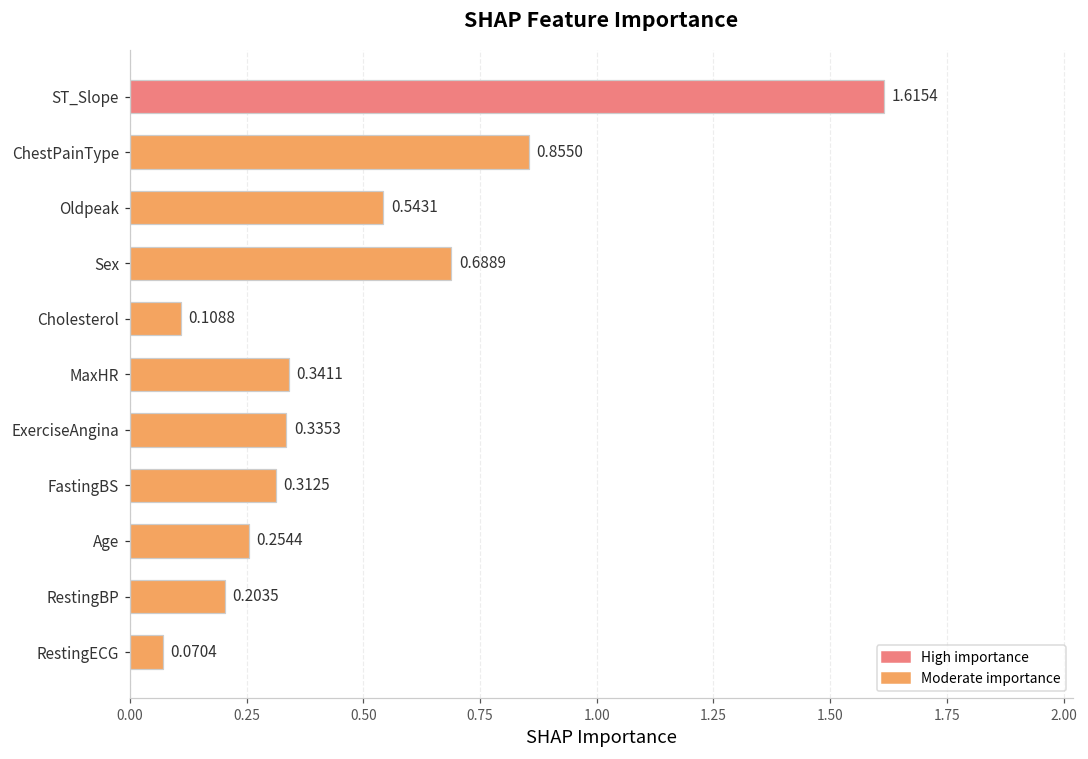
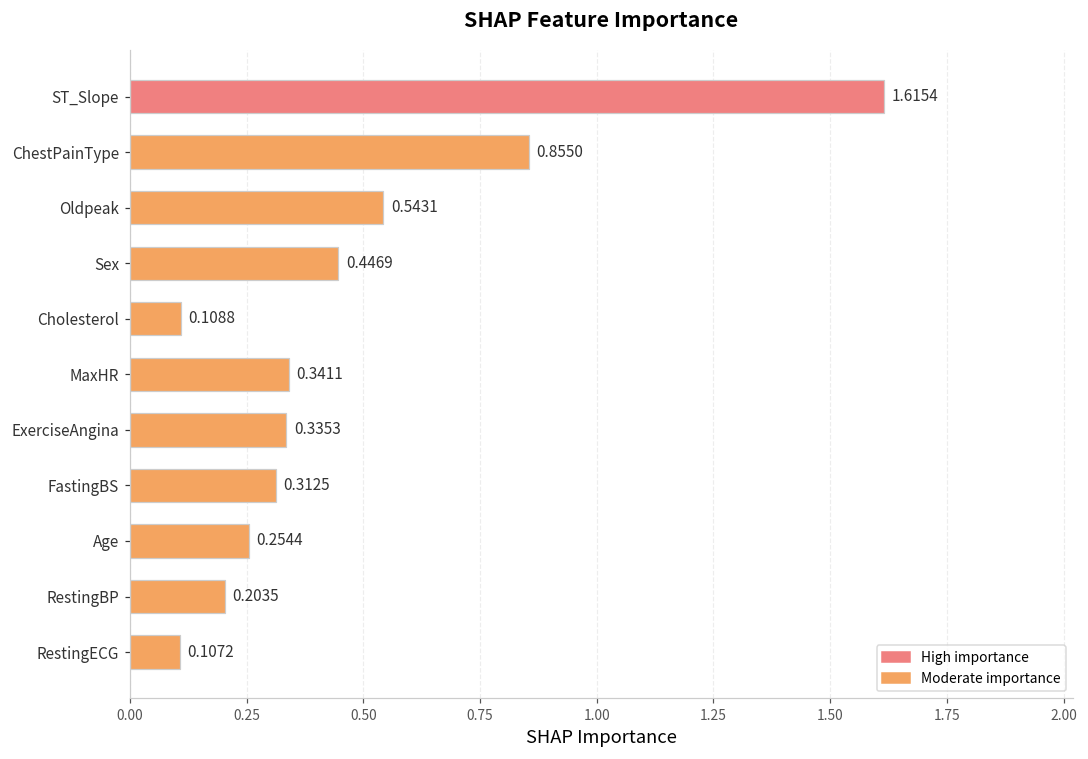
Sex: 0.6889 -> 0.4469
RestingECG: 0.0704 -> 0.1072
